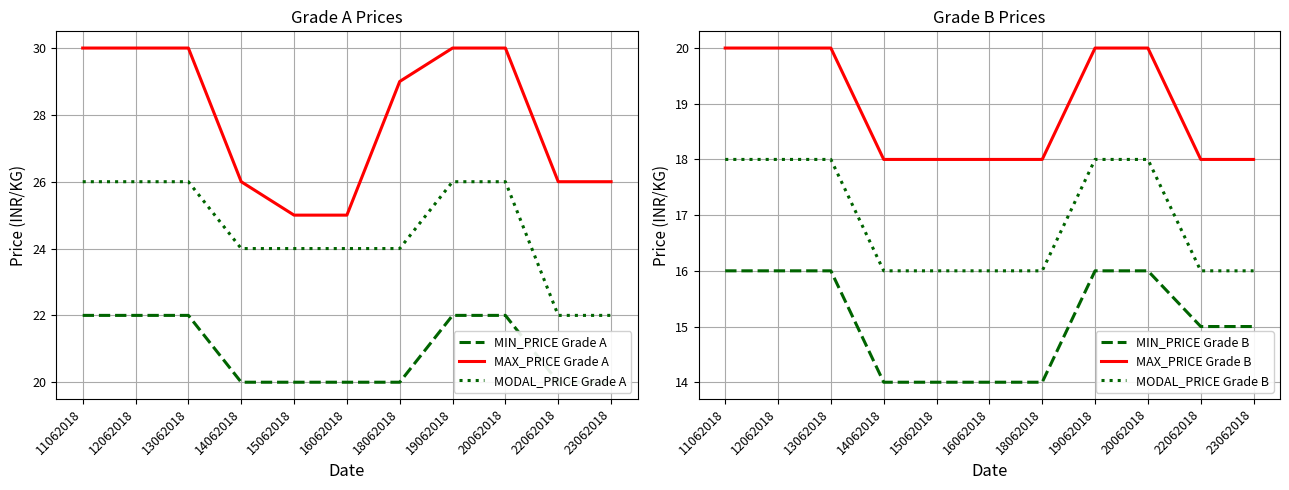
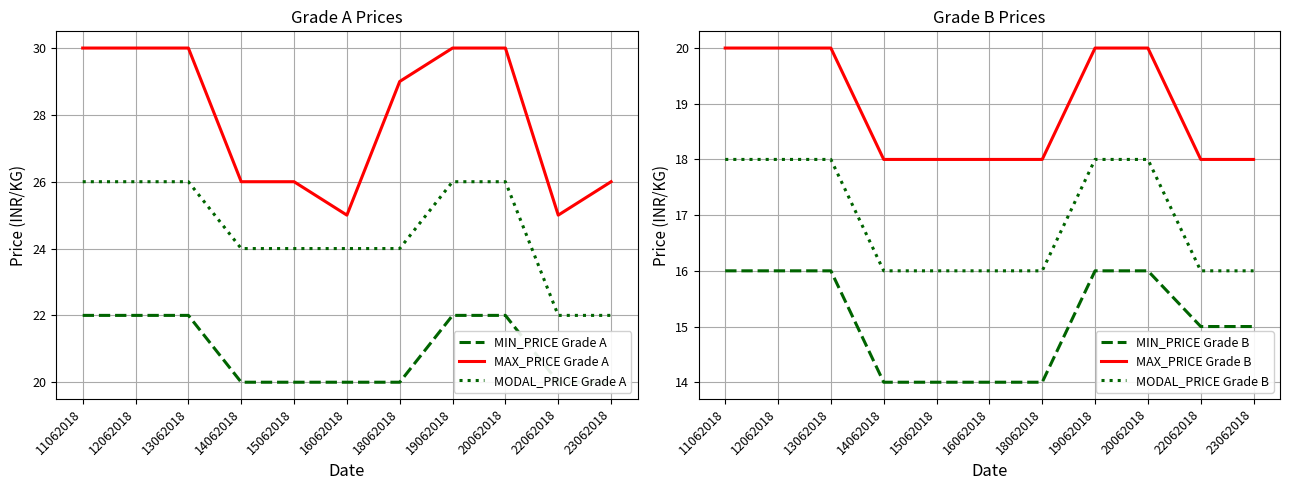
Grade A Prices, MAX_PRICE Grade A, 15062018: 25 -> 26
Grade A Prices, MAX_PRICE Grade A, 22062018: 26 -> 25
